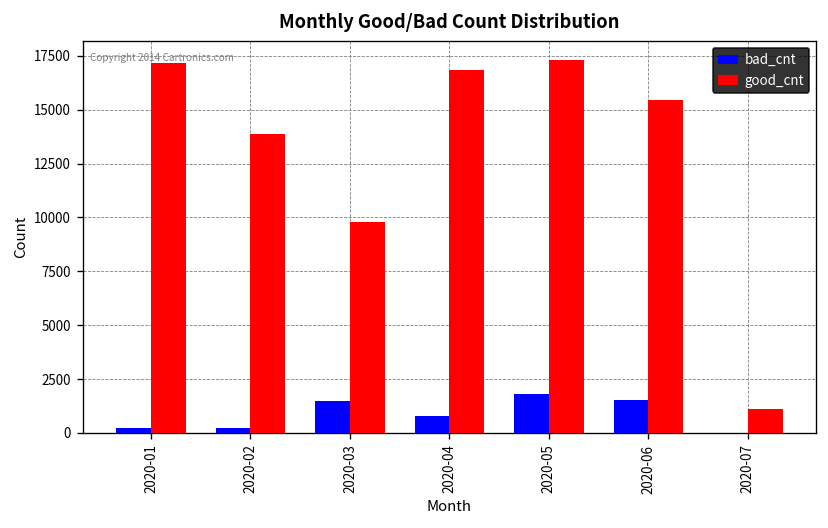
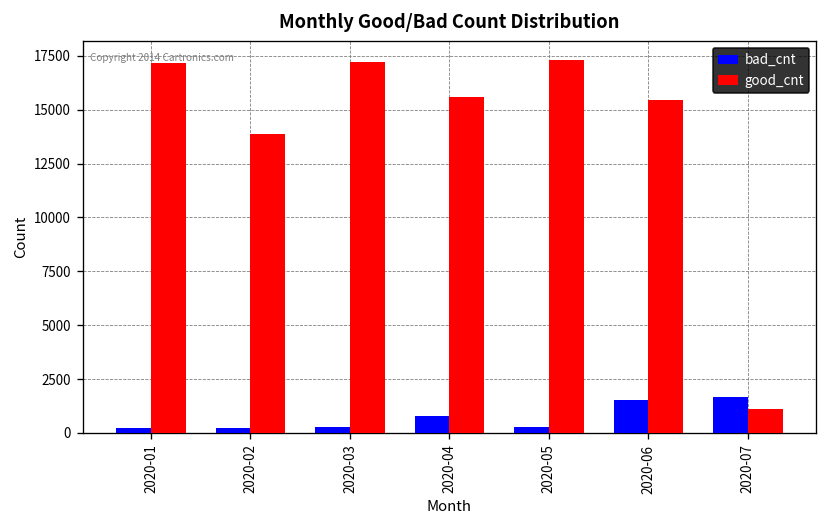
bad_cnt, 2020-03: 1500 -> 300
good_cnt, 2020-03: 9800 -> 17200
good_cnt, 2020-04: 16800 -> 15600
bad_cnt, 2020-05: 1800 -> 300
bad_cnt, 2020-07: 0 -> 1600
